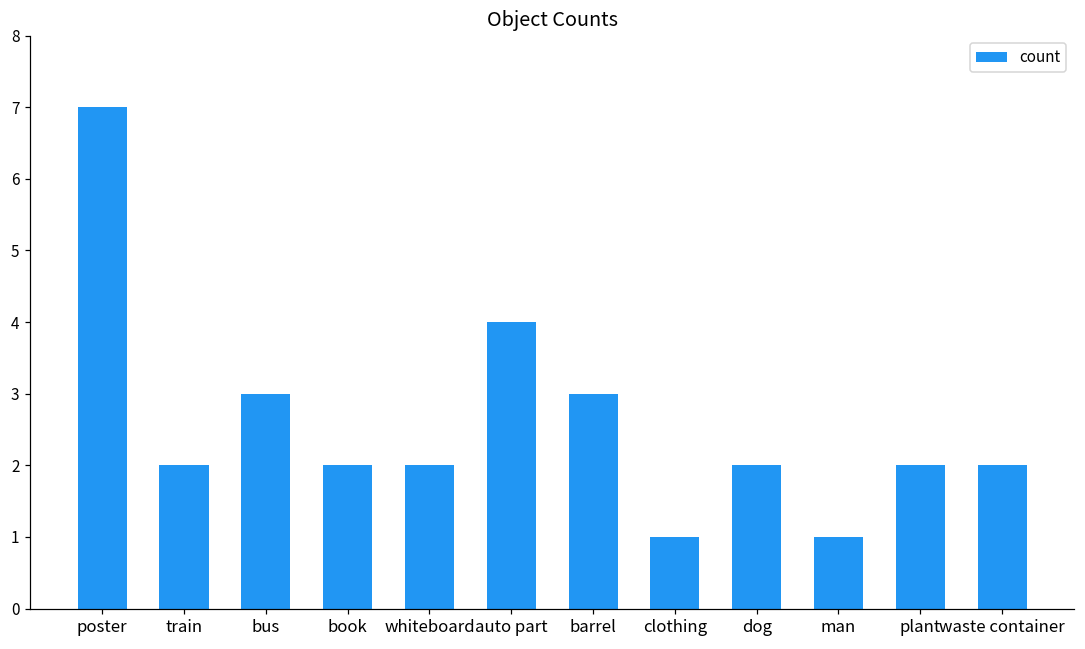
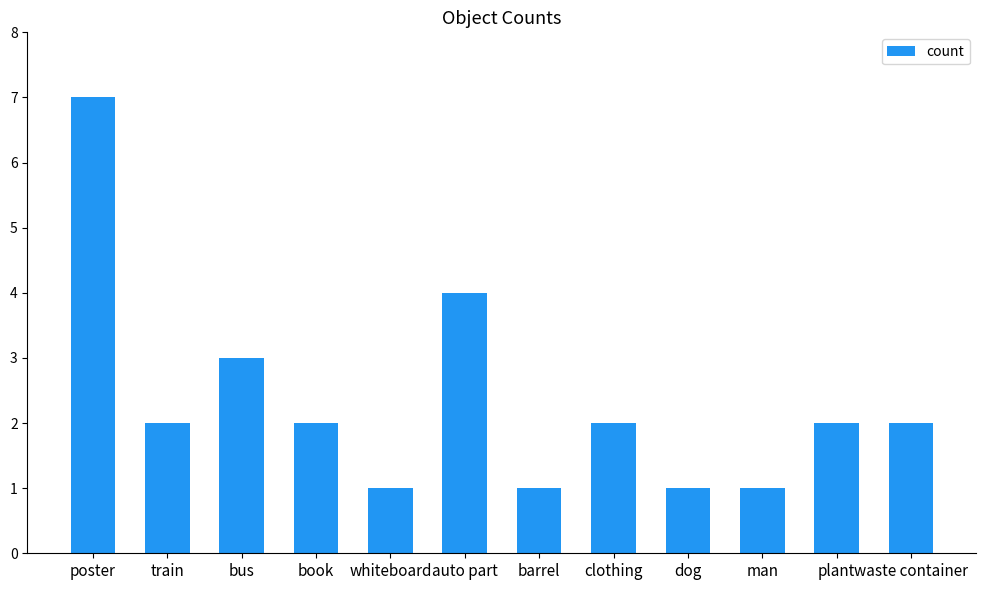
whiteboard: 2 -> 1
barrel: 3 -> 1
clothing: 1 -> 2
dog: 2 -> 1
